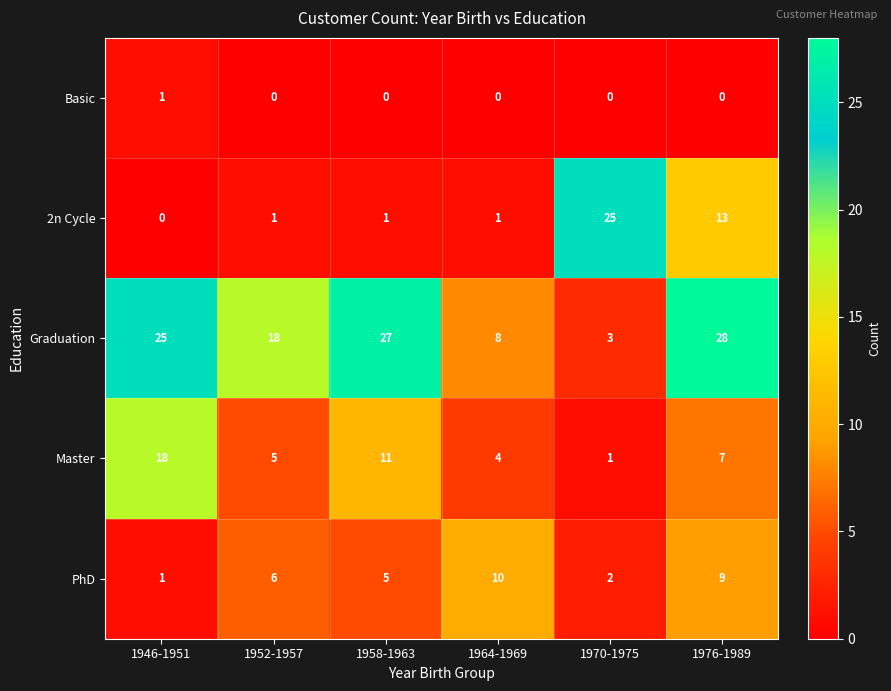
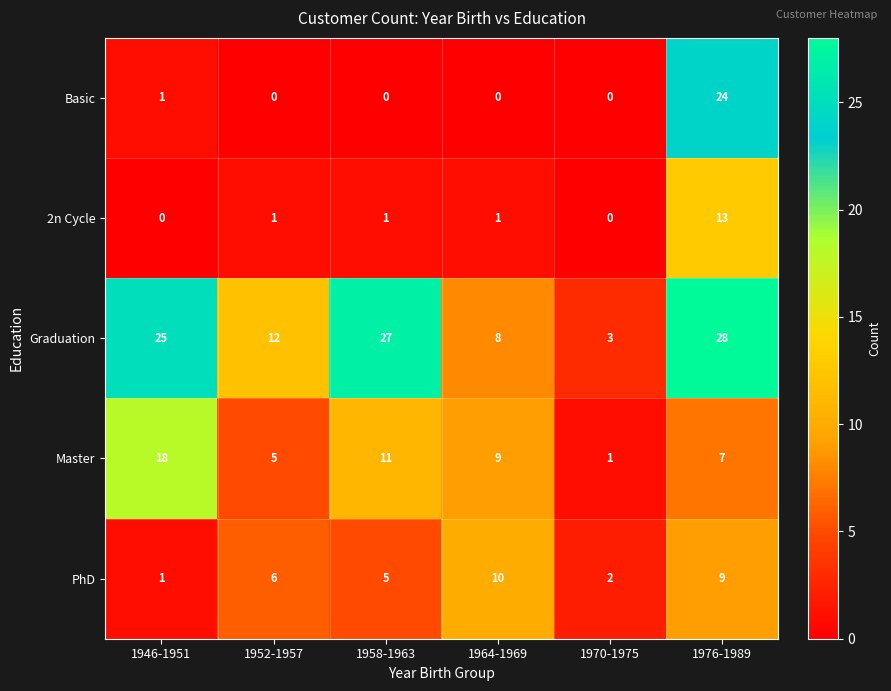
Basic, 1976-1989: 0 -> 24
2n Cycle, 1970-1975: 25 -> 0
Graduation, 1952-1957: 18 -> 12
Master, 1964-1969: 4 -> 9
